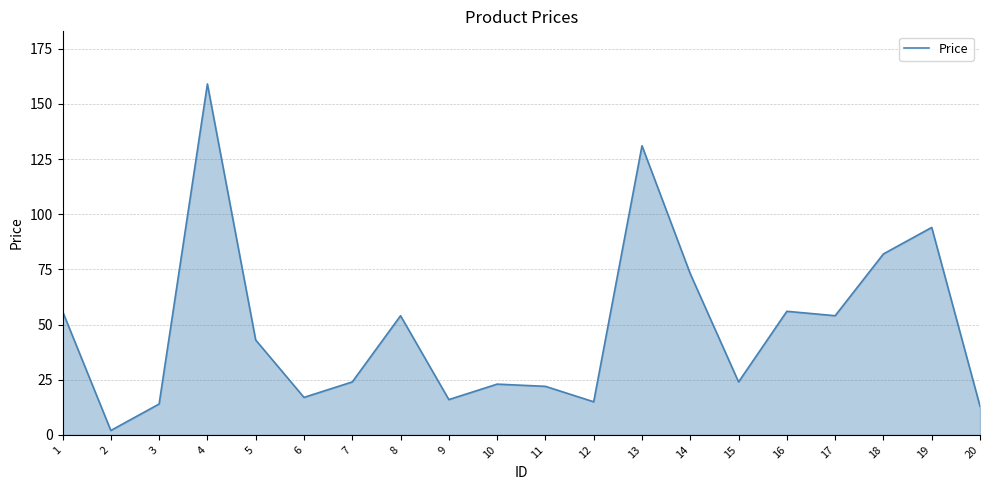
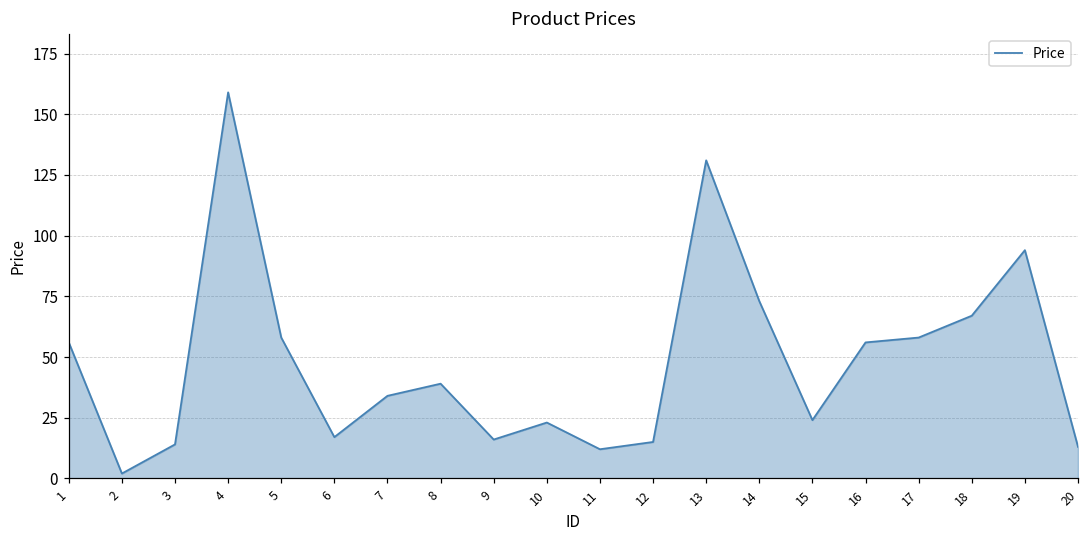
5: 43 -> 58
7: 24 -> 34
8: 54 -> 39
11: 22 -> 12
17: 54 -> 58
18: 82 -> 67
